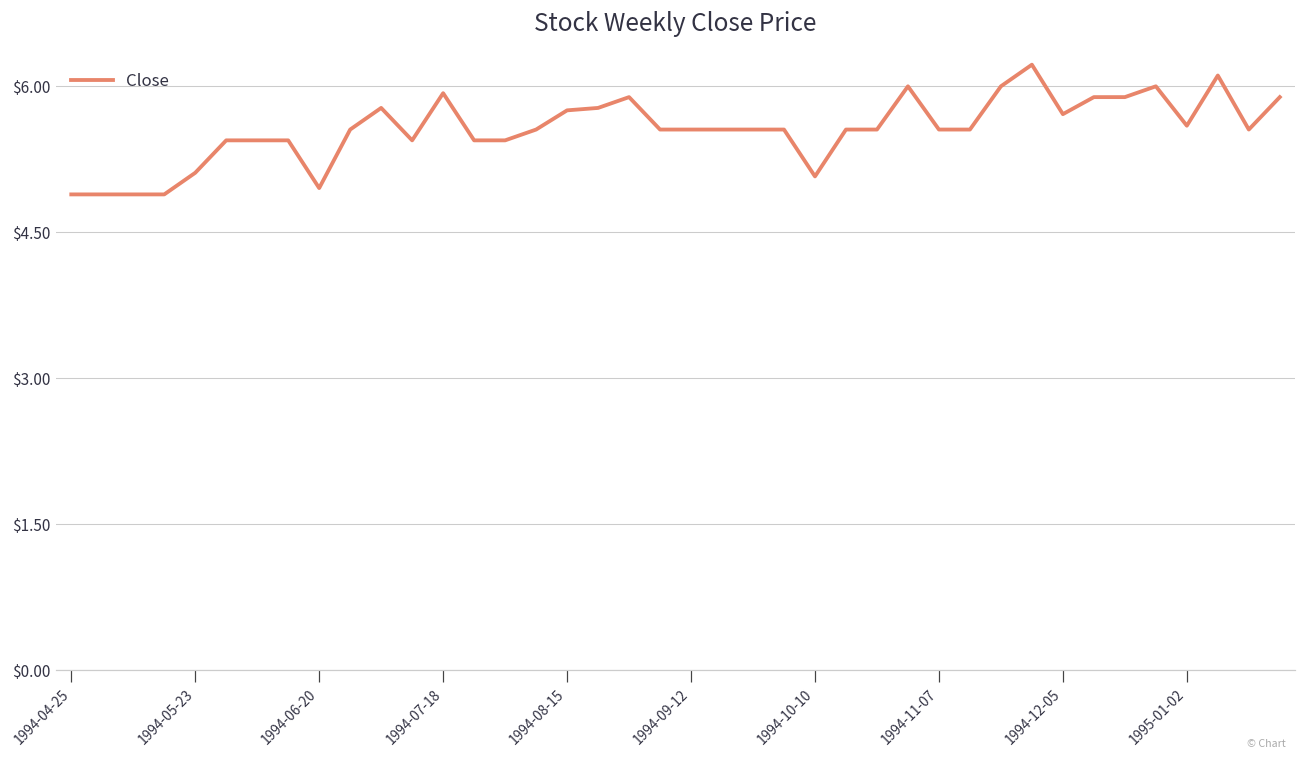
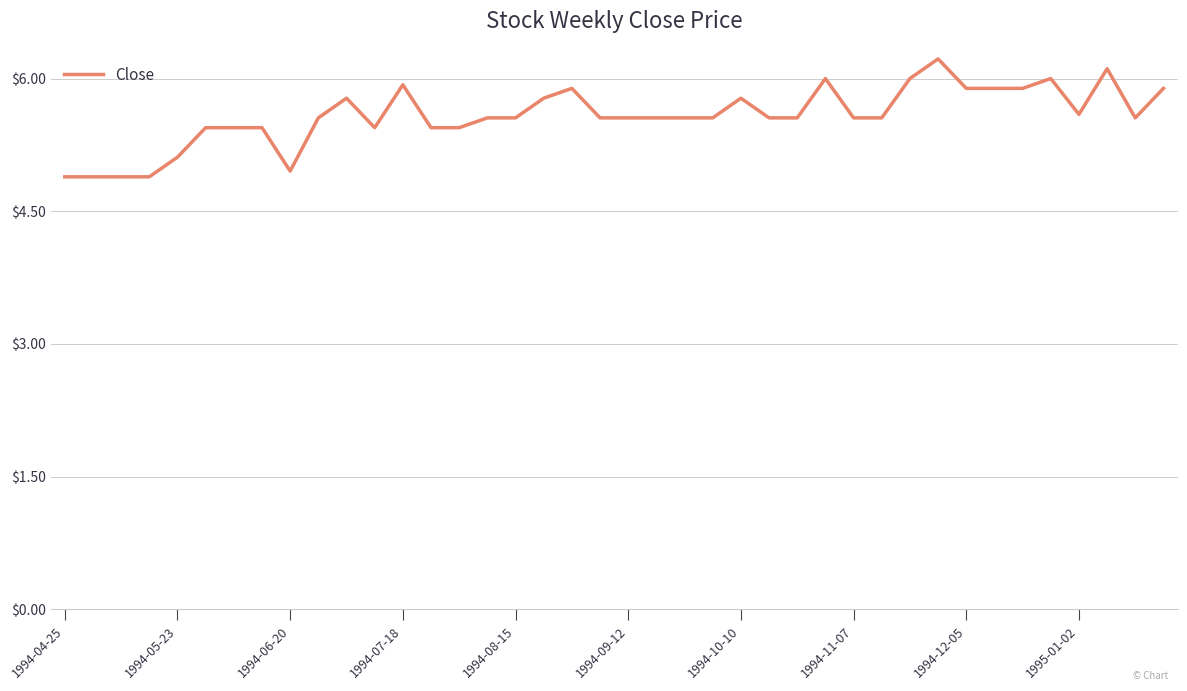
1994-08-15: $5.8 -> $5.6
1994-10-10: $5.1 -> $5.8
1994-12-05: $5.7 -> $5.9
